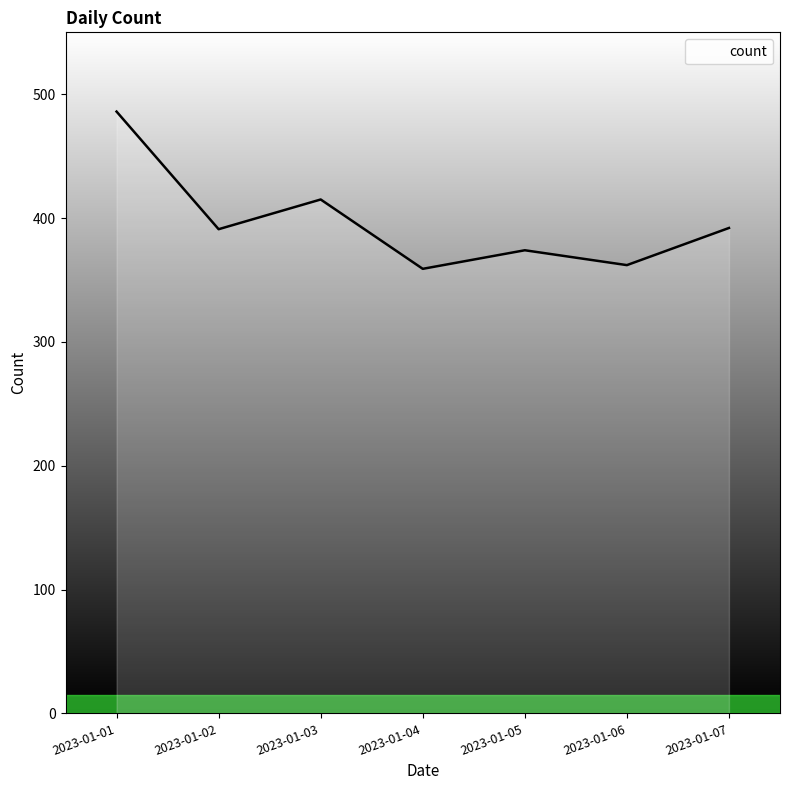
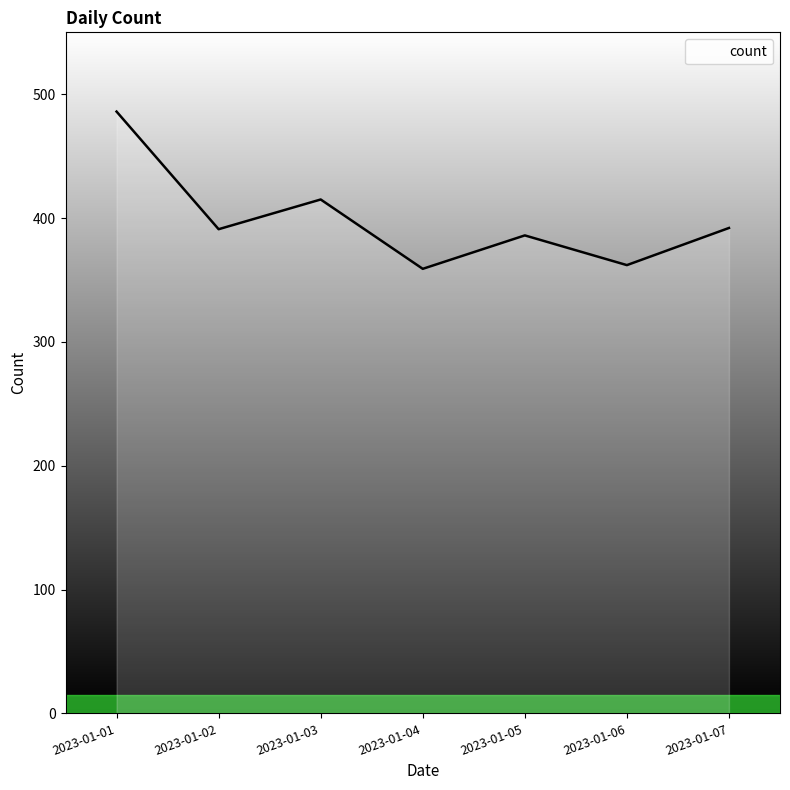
2023-01-05: 374 -> 386
